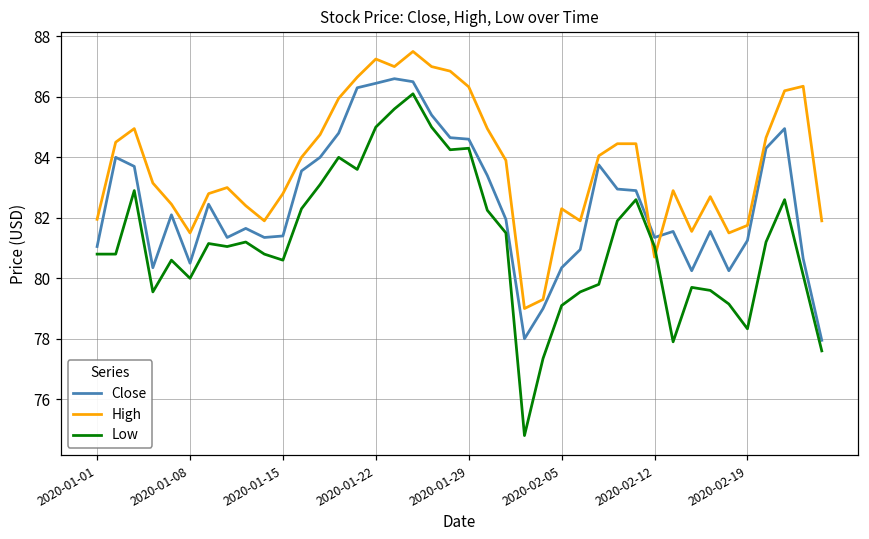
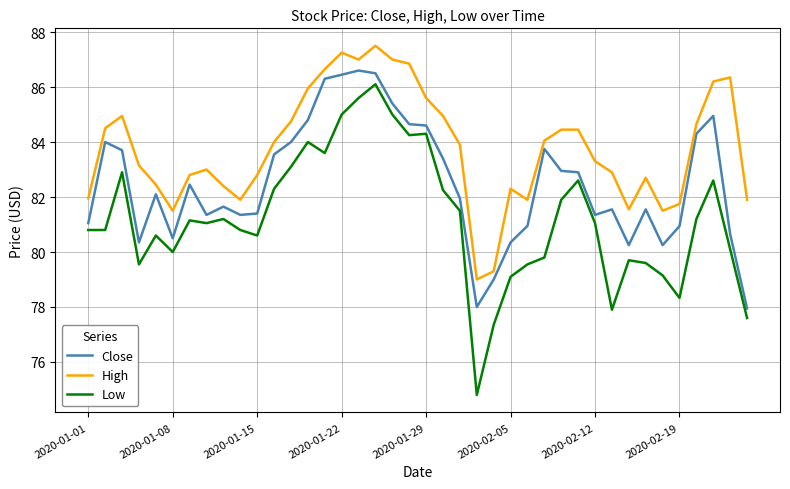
High, 2020-01-29: 86.3 -> 85.6
High, 2020-02-12: 80.7 -> 83.3
Close, 2020-02-19: 81.3 -> 80.9
